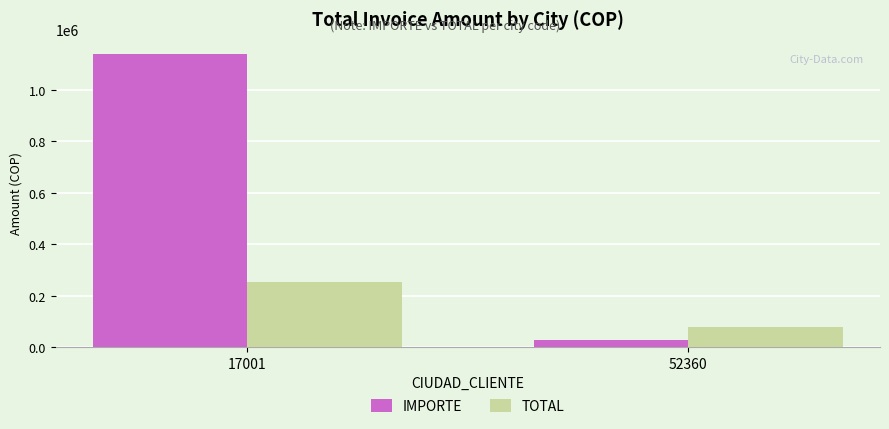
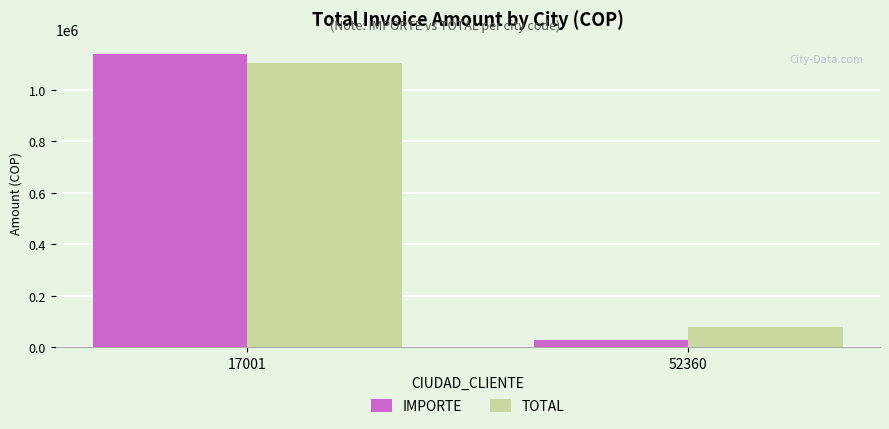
TOTAL, 17001: 250000 -> 1110000
